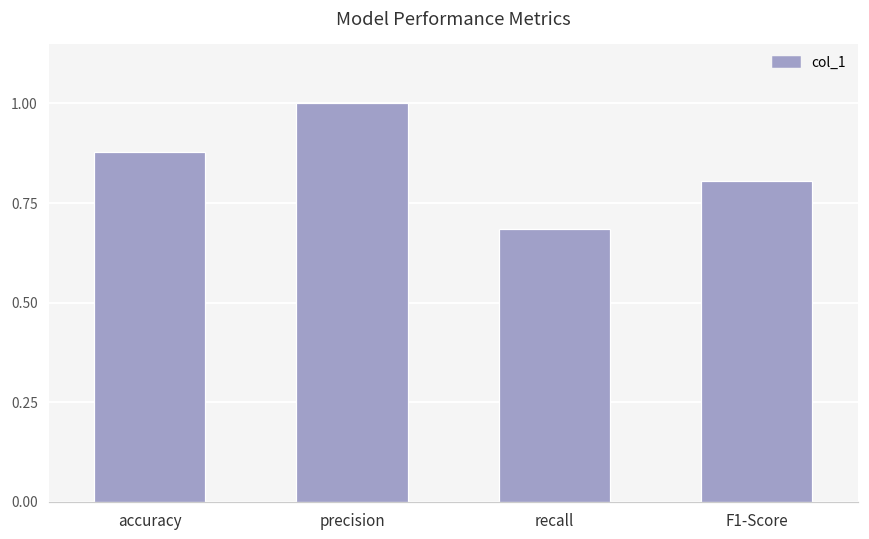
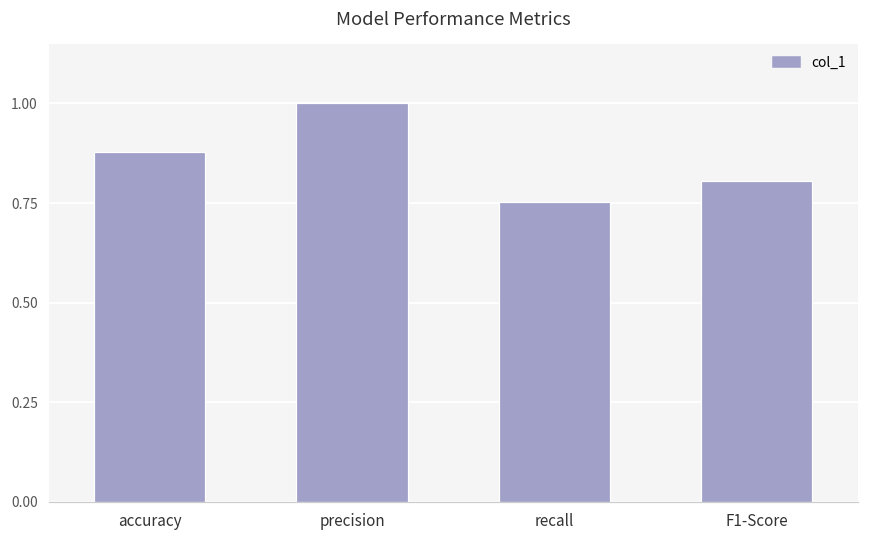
recall: 0.69 -> 0.75
